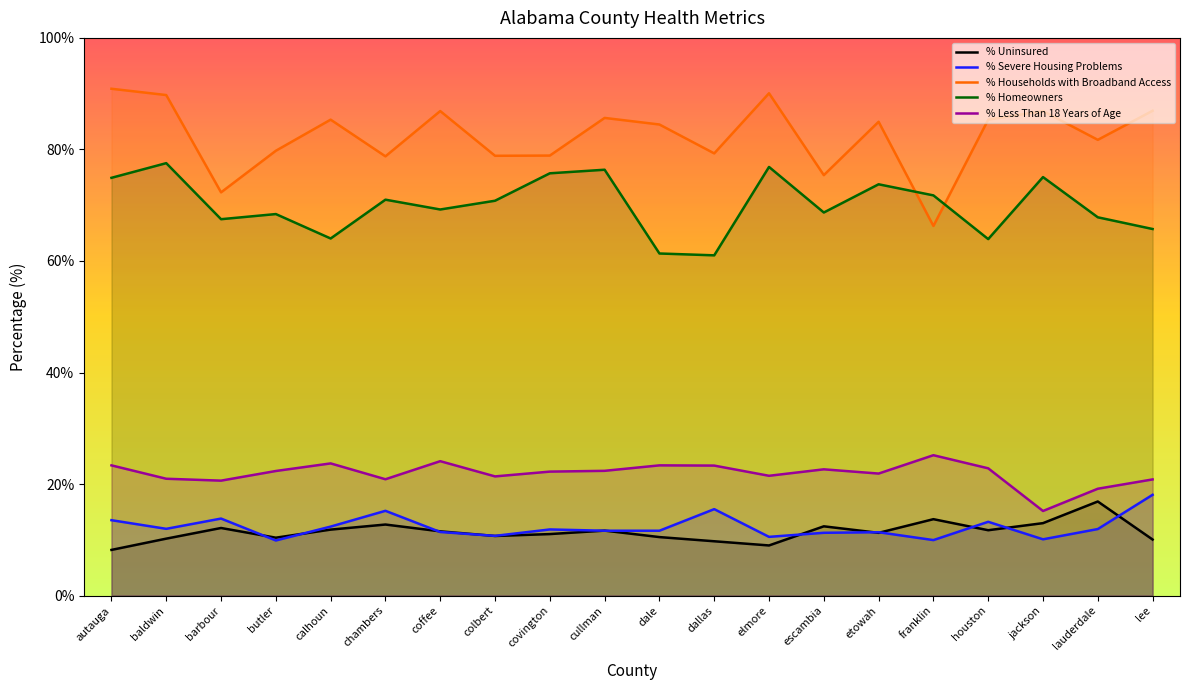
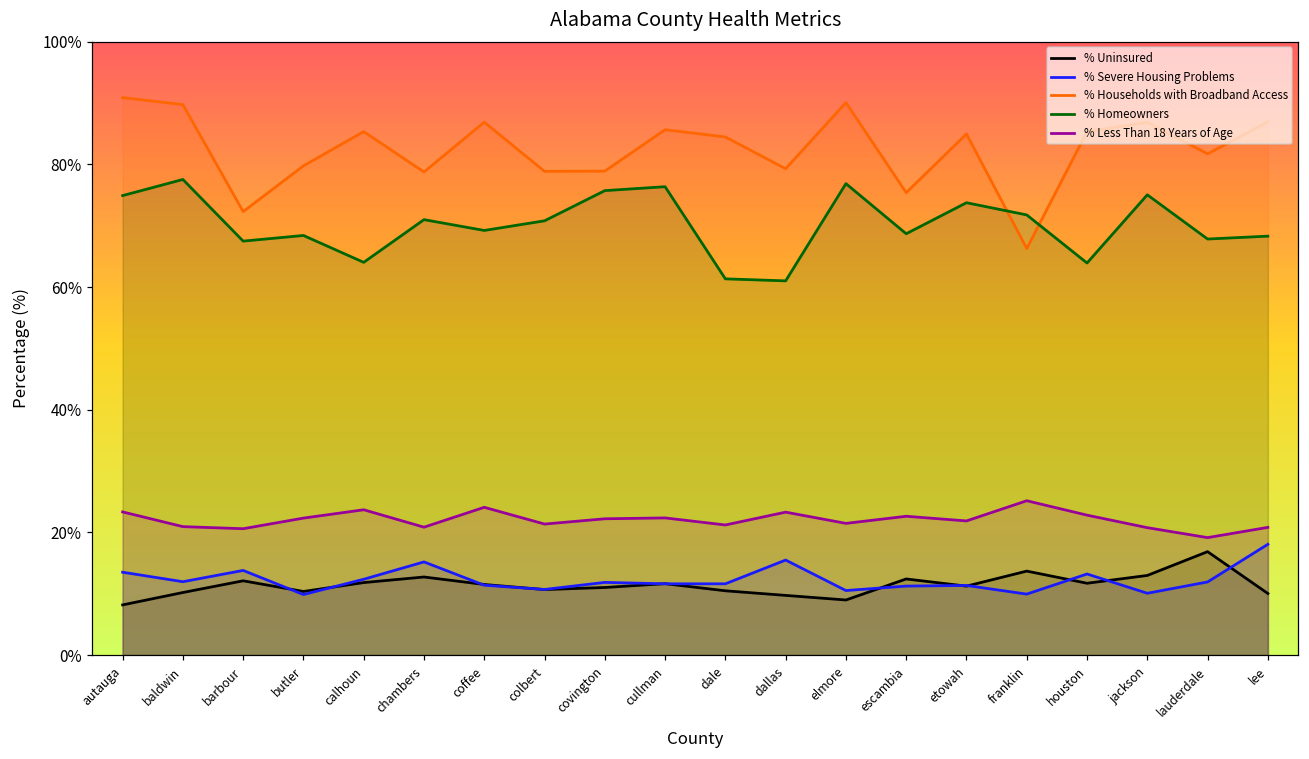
% Less Than 18 Years of Age, dale: 23% -> 21%
% Less Than 18 Years of Age, jackson: 15% -> 21%
% Homeowners, lee: 66% -> 68%
